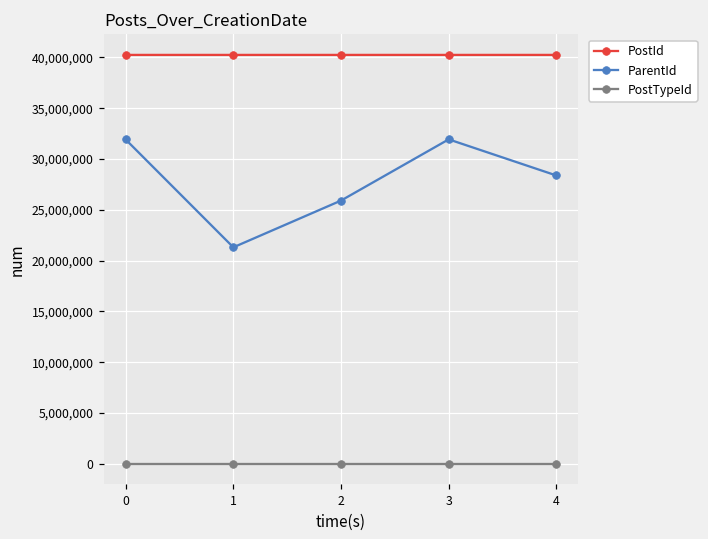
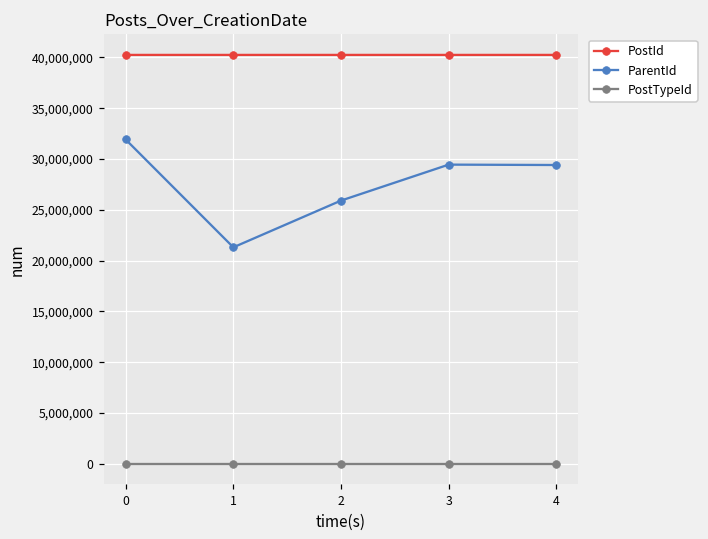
ParentId, 3: 32,000,000 -> 29,000,000
ParentId, 4: 28,000,000 -> 29,000,000
